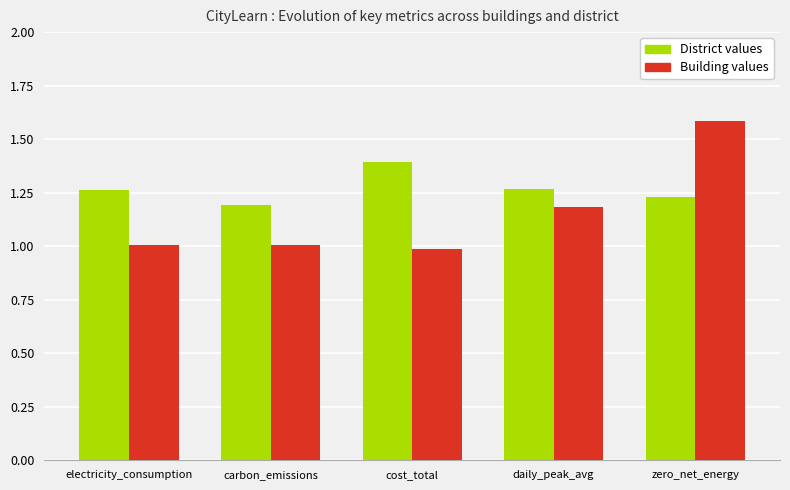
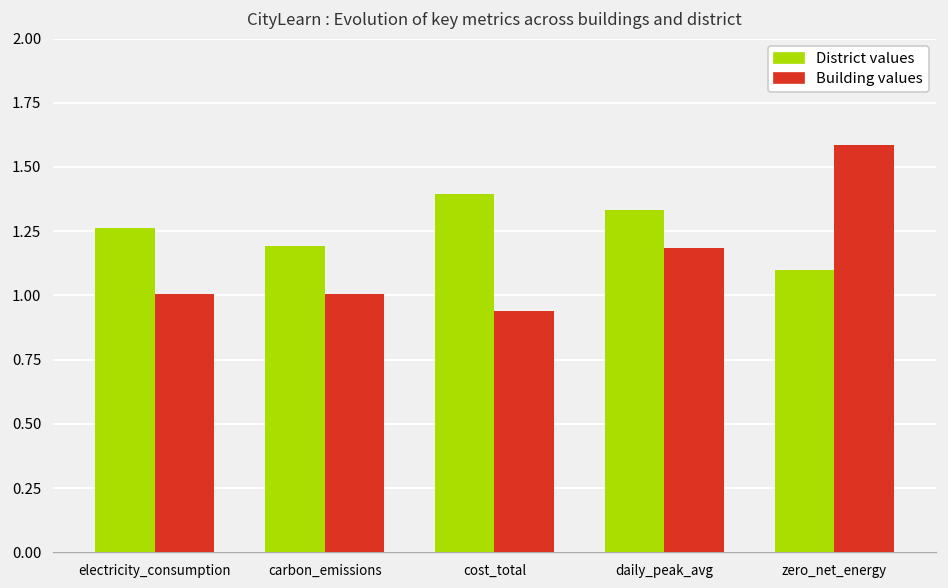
Building values, cost_total: 0.99 -> 0.94
District values, daily_peak_avg: 1.27 -> 1.33
District values, zero_net_energy: 1.23 -> 1.10
